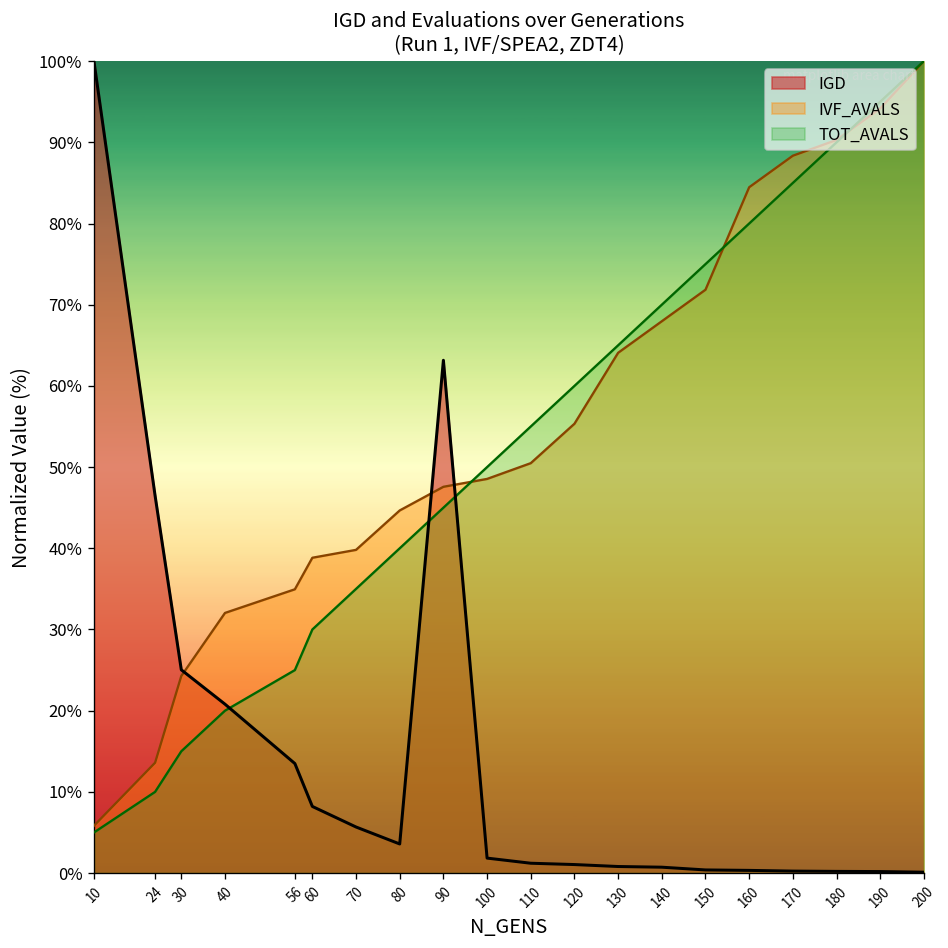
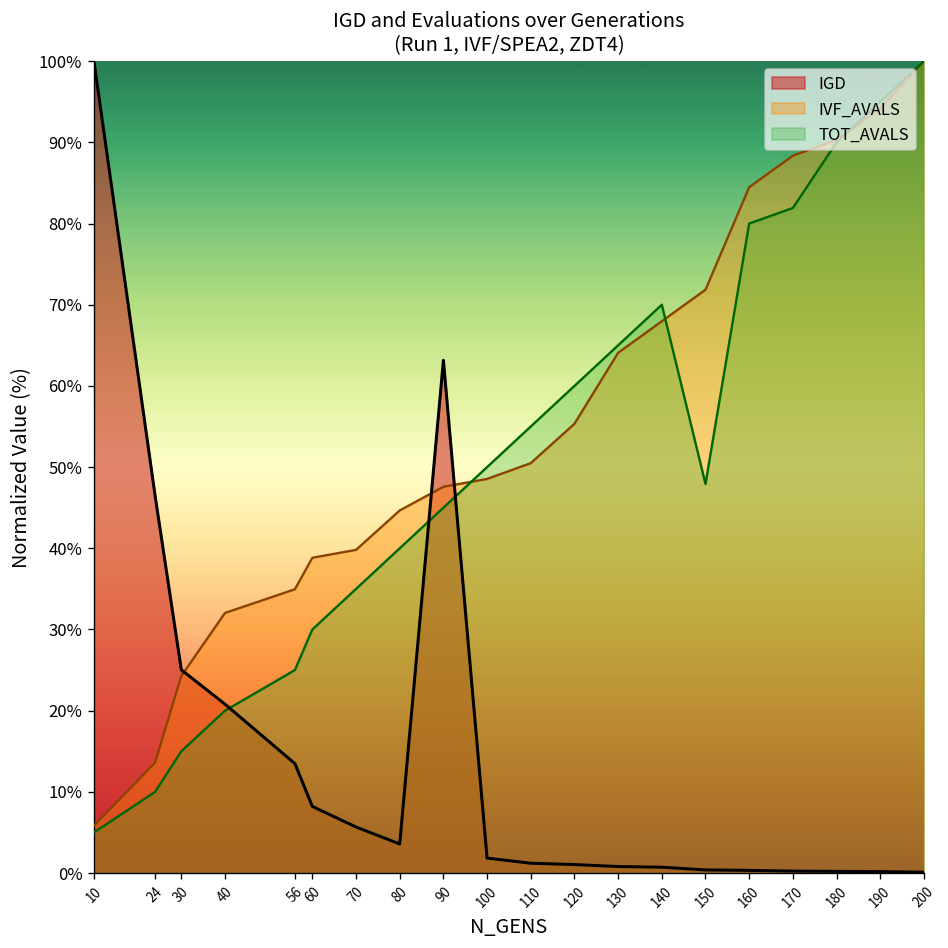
TOT_AVALS, 150: 75% -> 48%
TOT_AVALS, 170: 85% -> 82%
